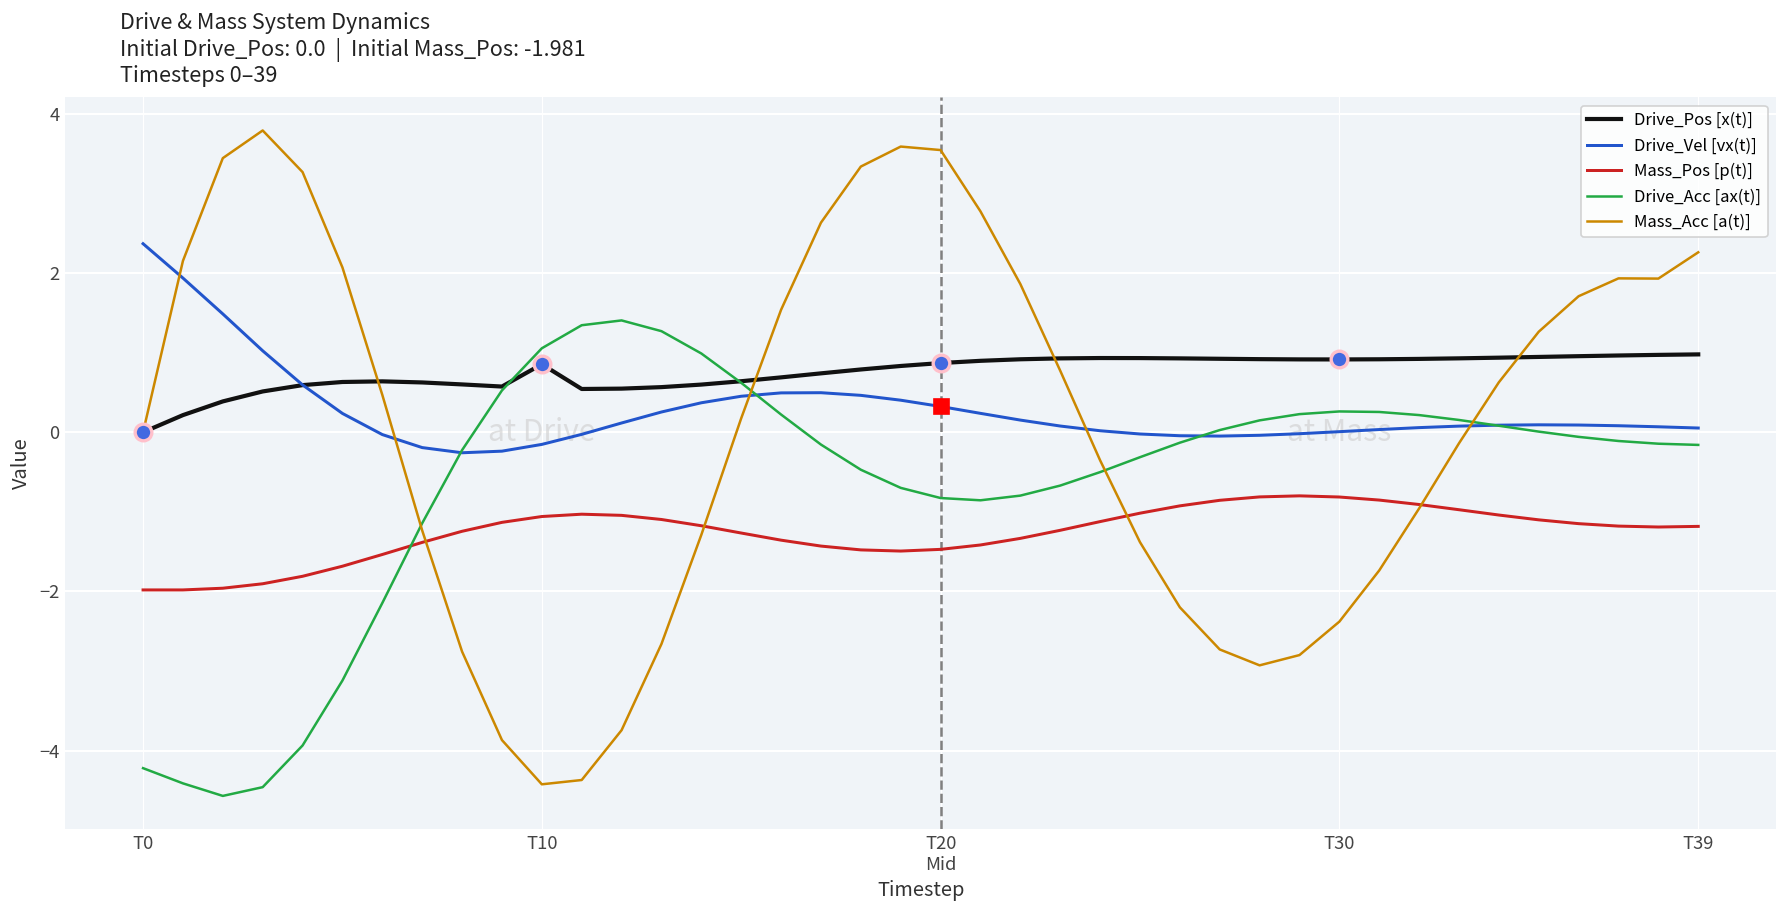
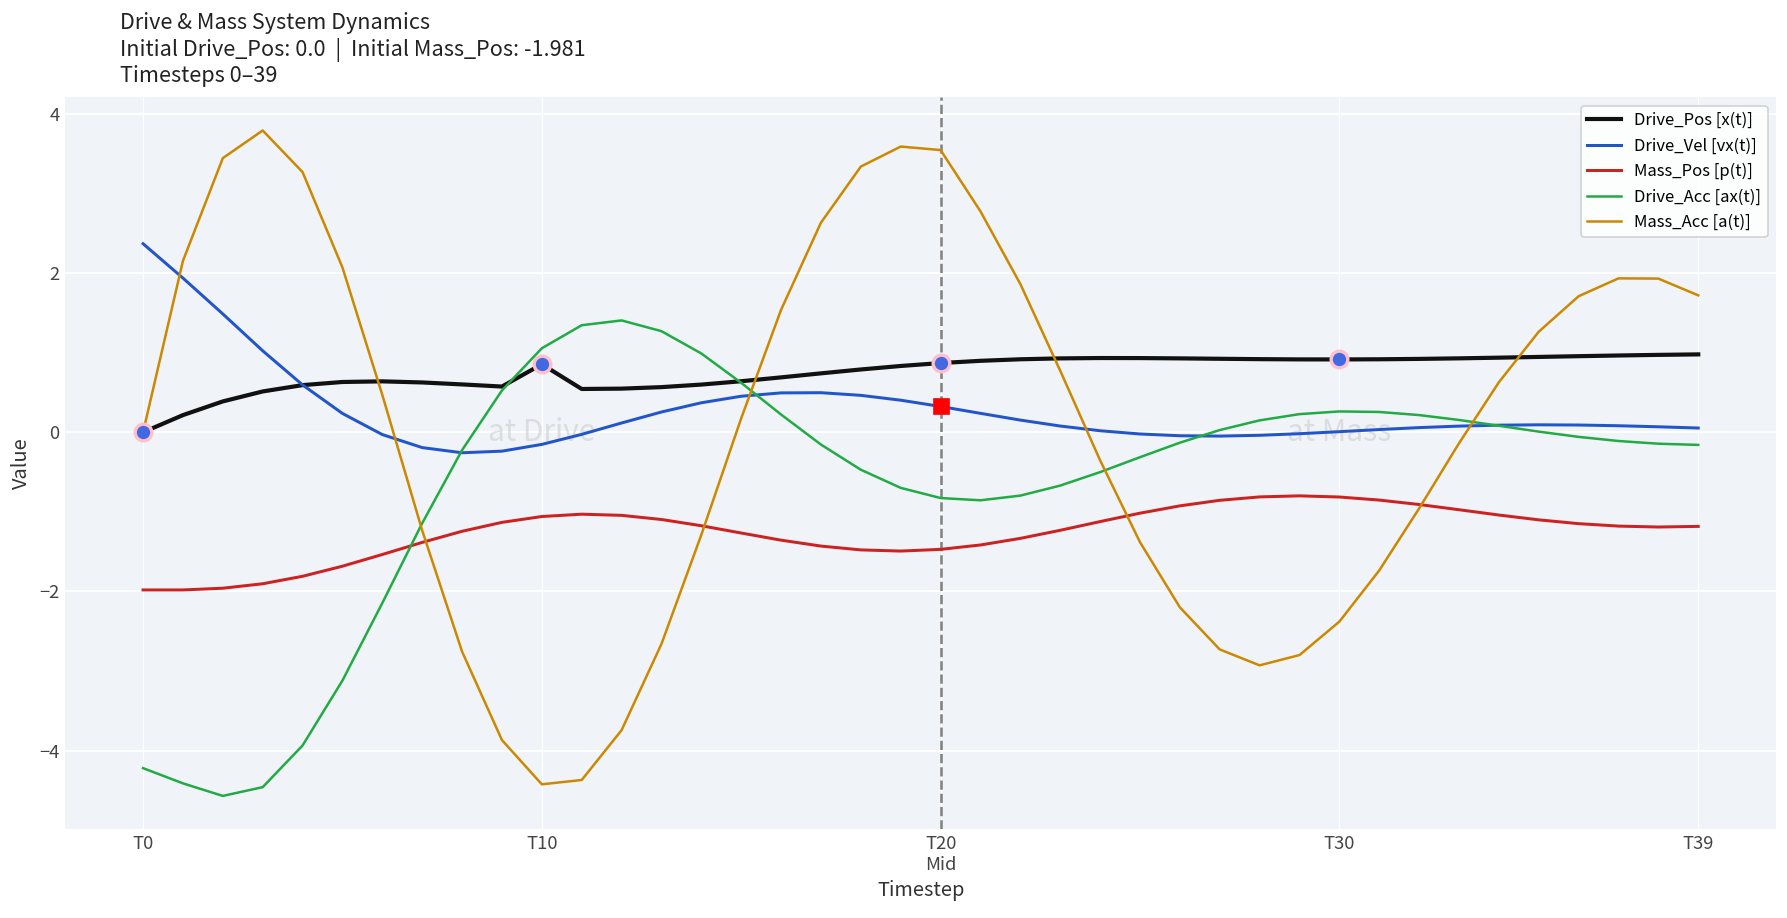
Mass_Acc [a(t)], T39: 2.3 -> 1.7
